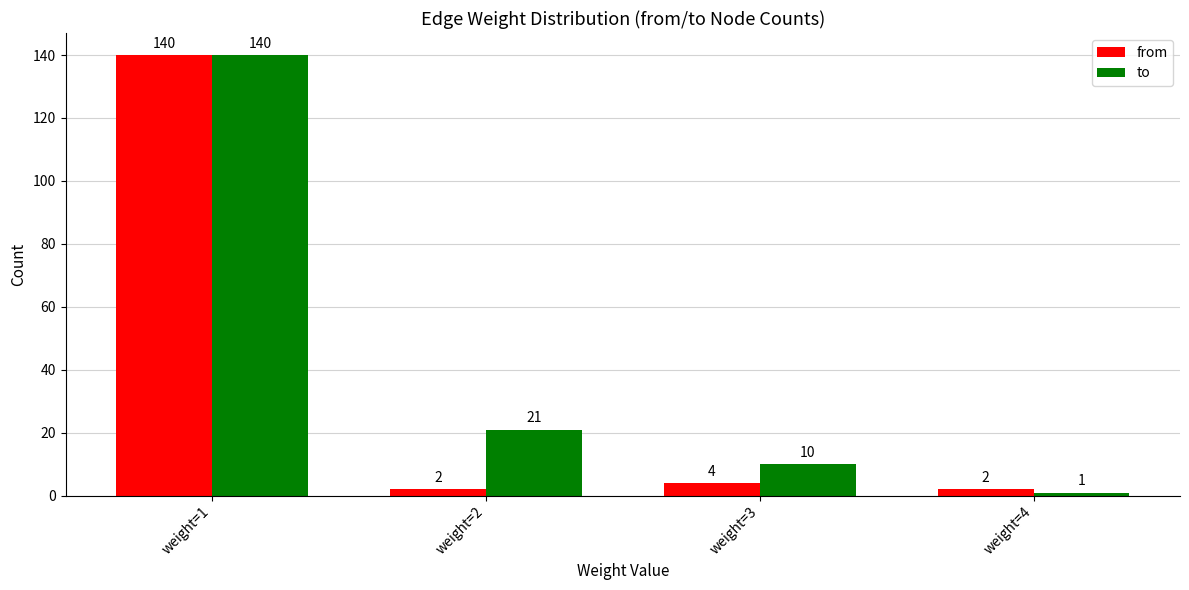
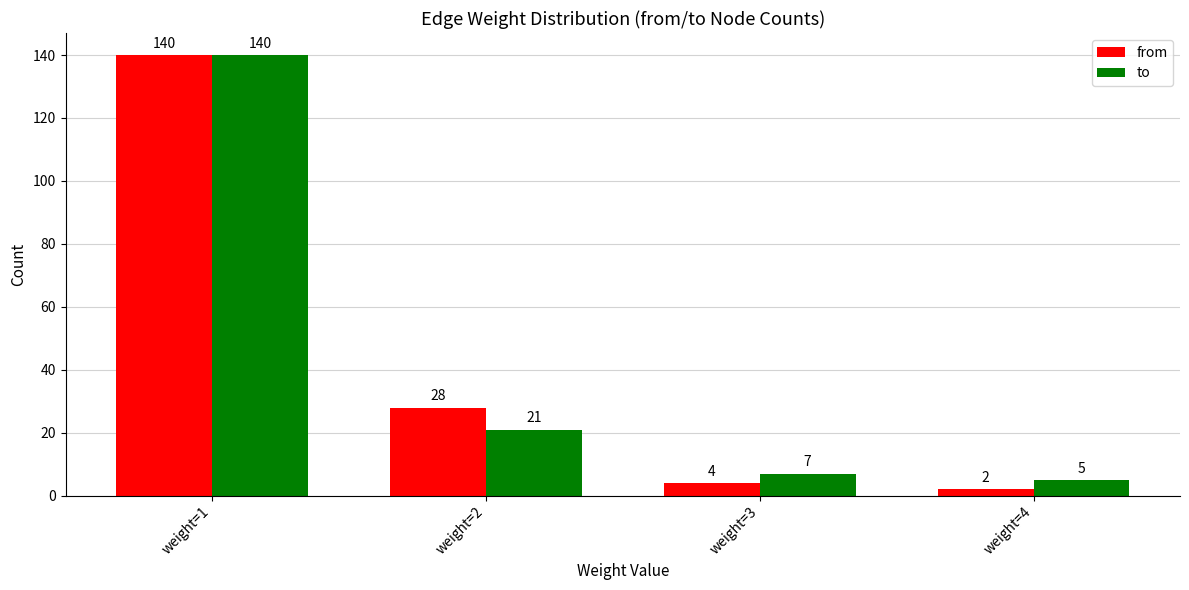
from, weight=2: 2 -> 28
to, weight=3: 10 -> 7
to, weight=4: 1 -> 5
